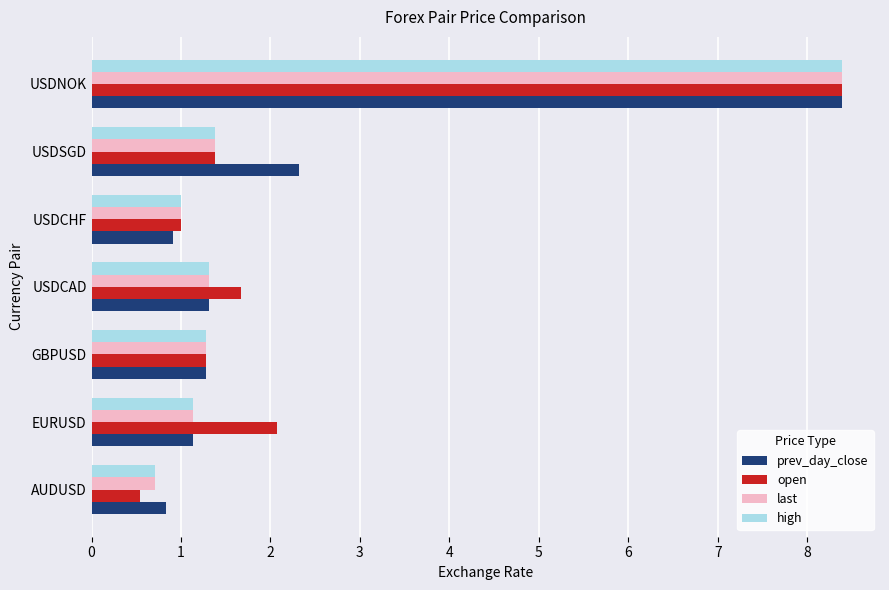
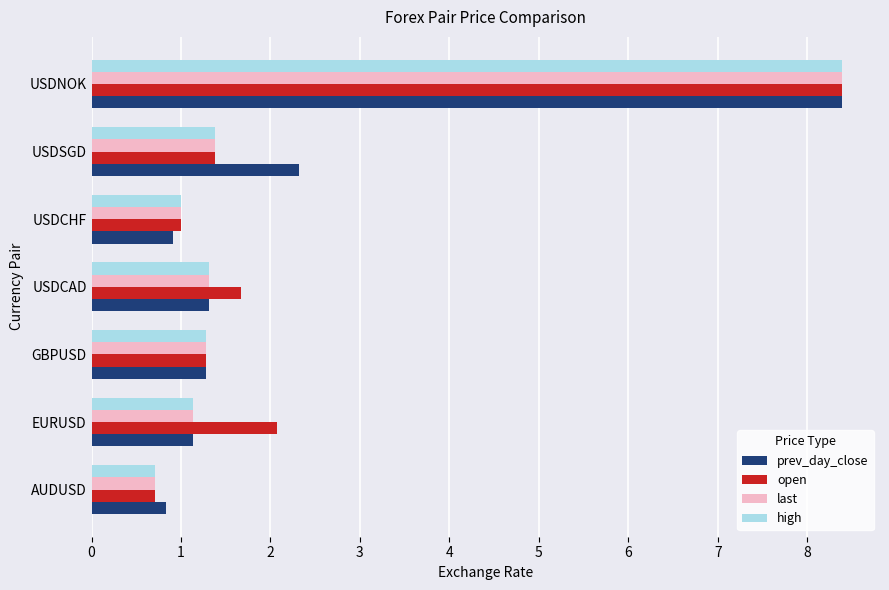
open, AUDUSD: 0.5 -> 0.7
